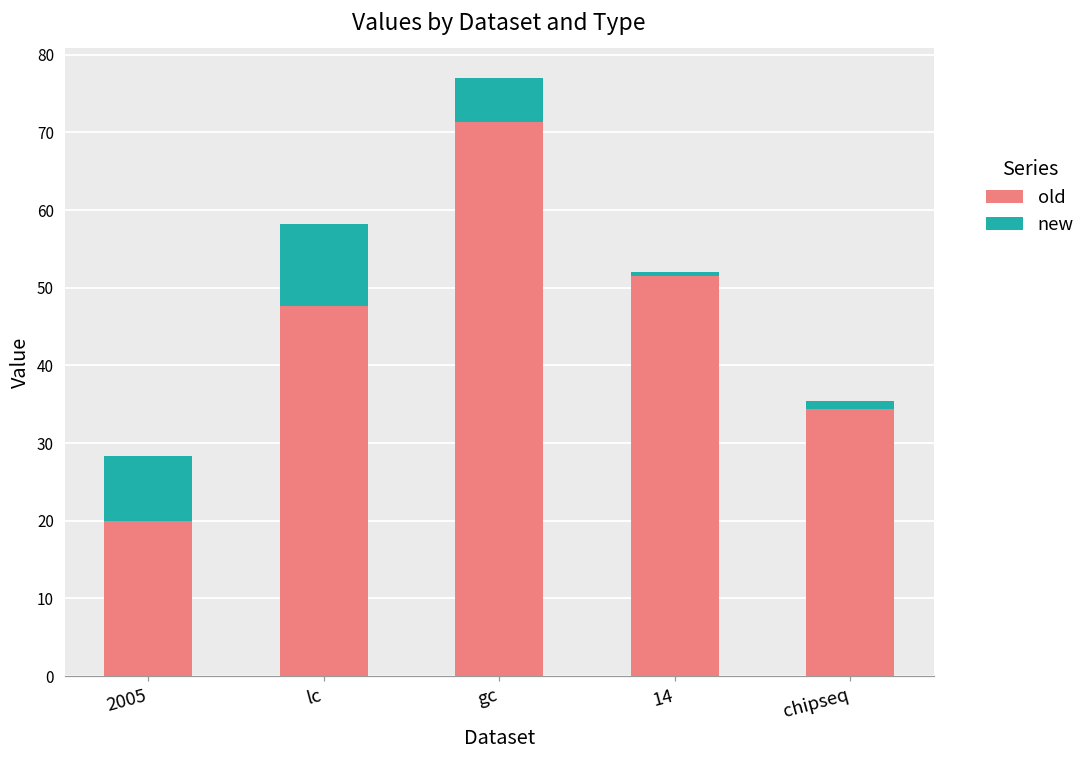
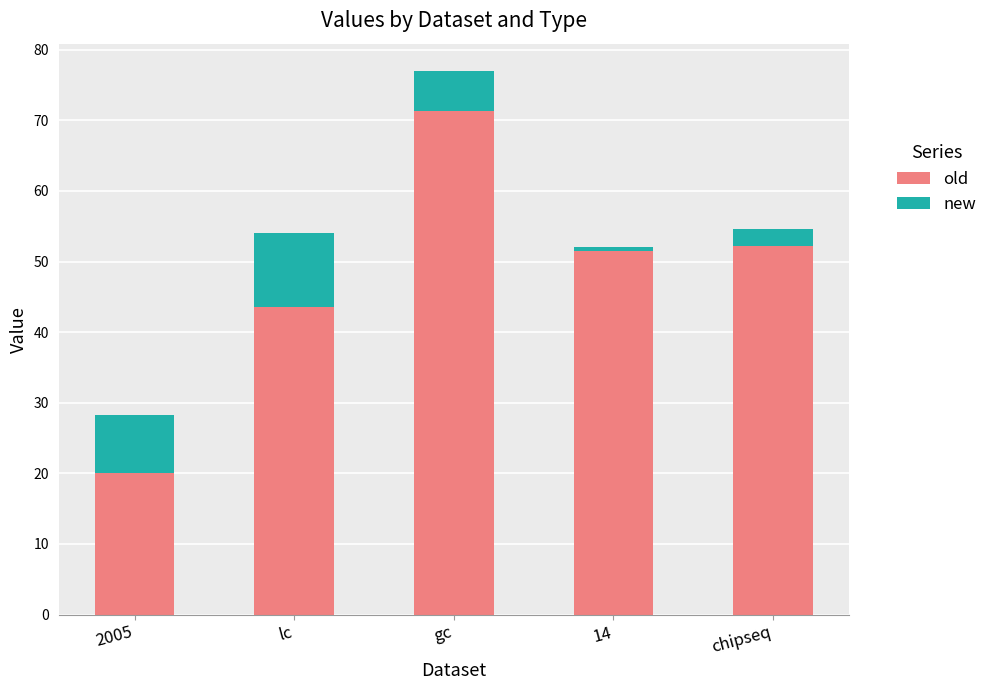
old, lc: 48 -> 44
old, chipseq: 34 -> 52
new, chipseq: 1 -> 2
